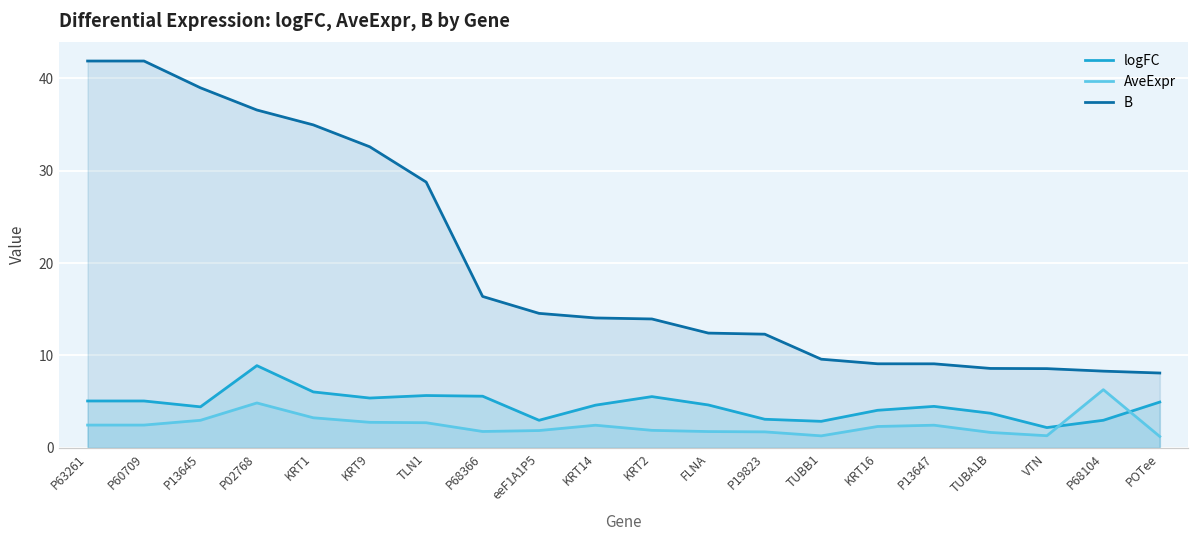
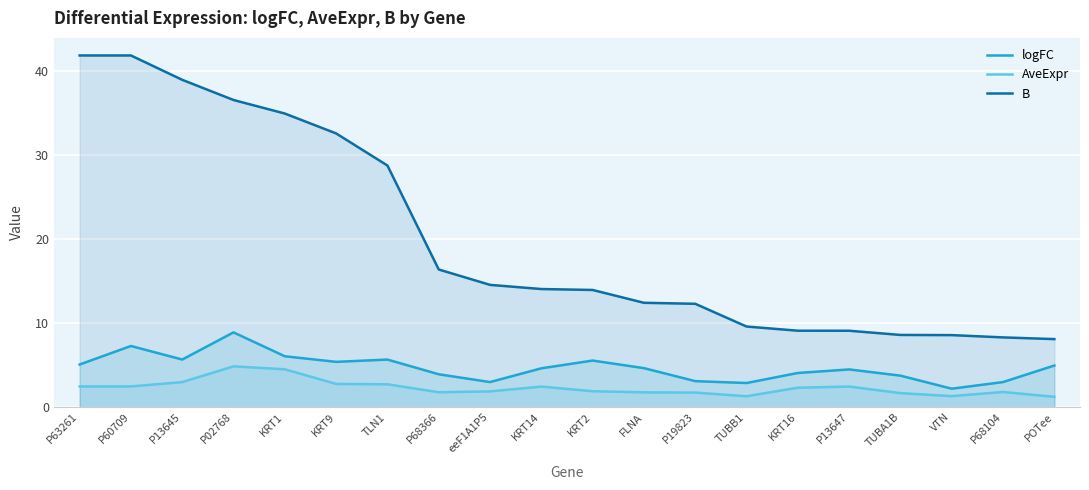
logFC, P60709: 5 -> 7
logFC, P13645: 4 -> 6
AveExpr, KRT1: 3 -> 5
logFC, P68366: 6 -> 4
AveExpr, P68104: 6 -> 2
